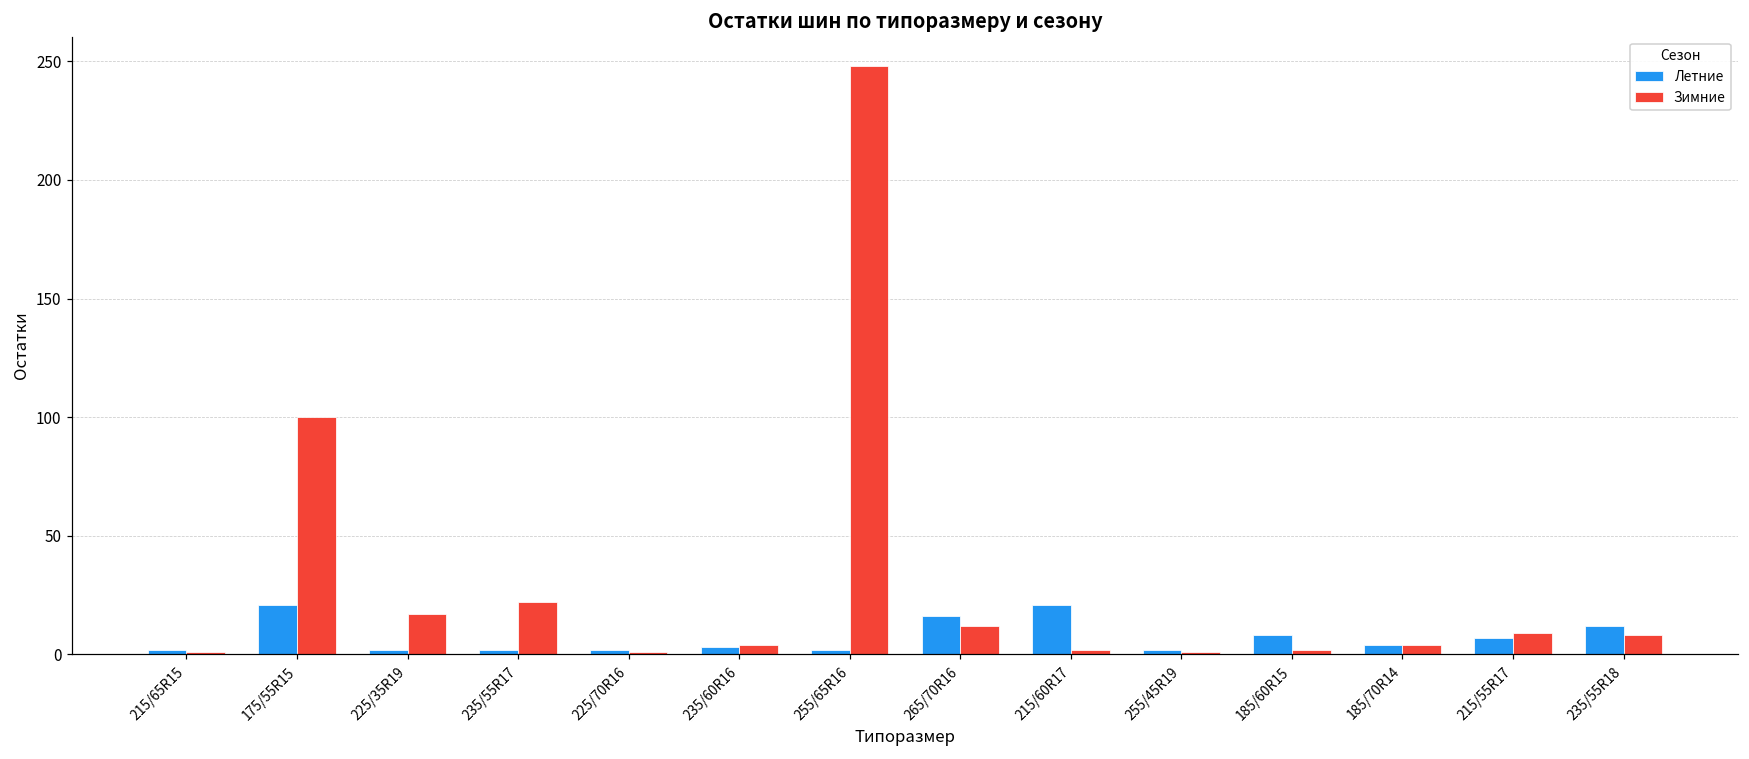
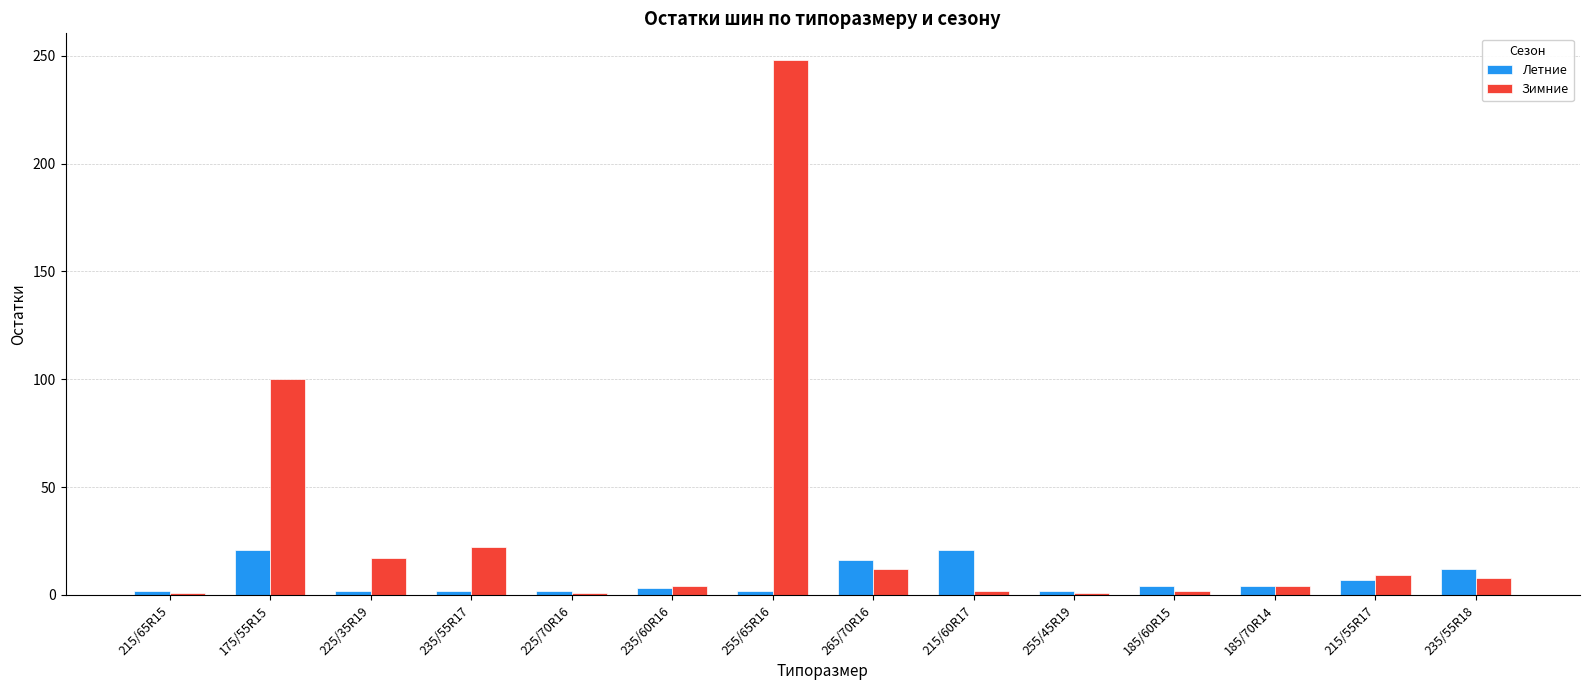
Летние, 185/60R15: 8 -> 4
